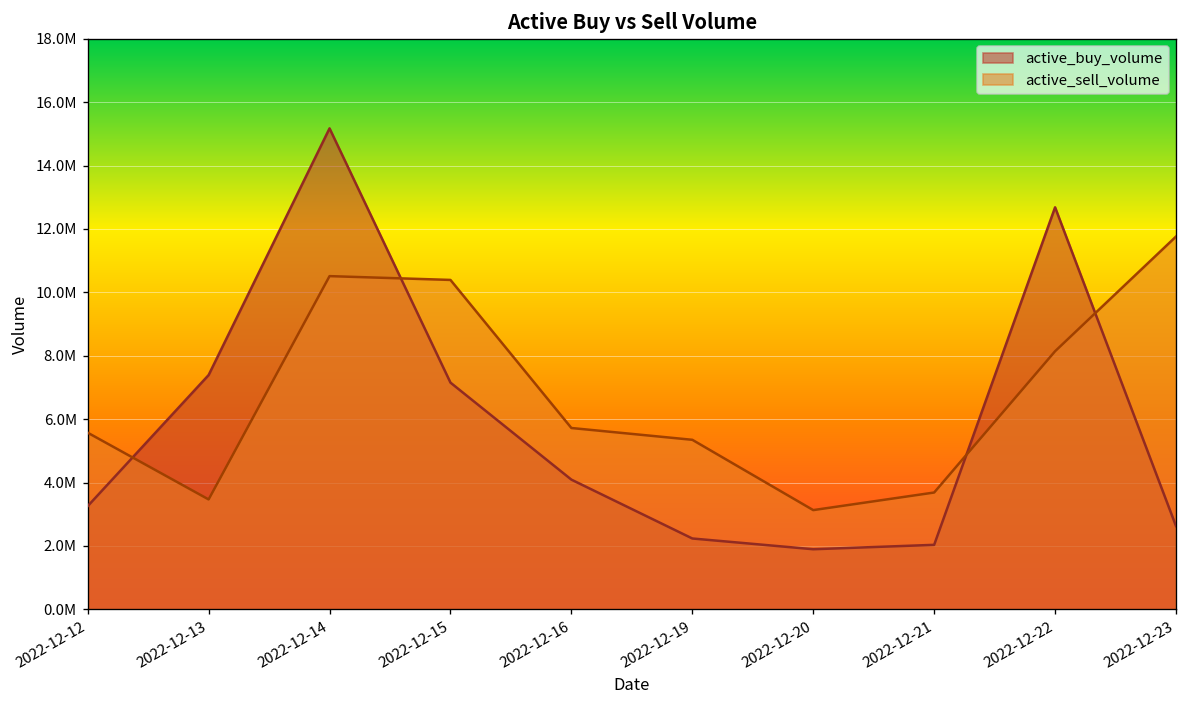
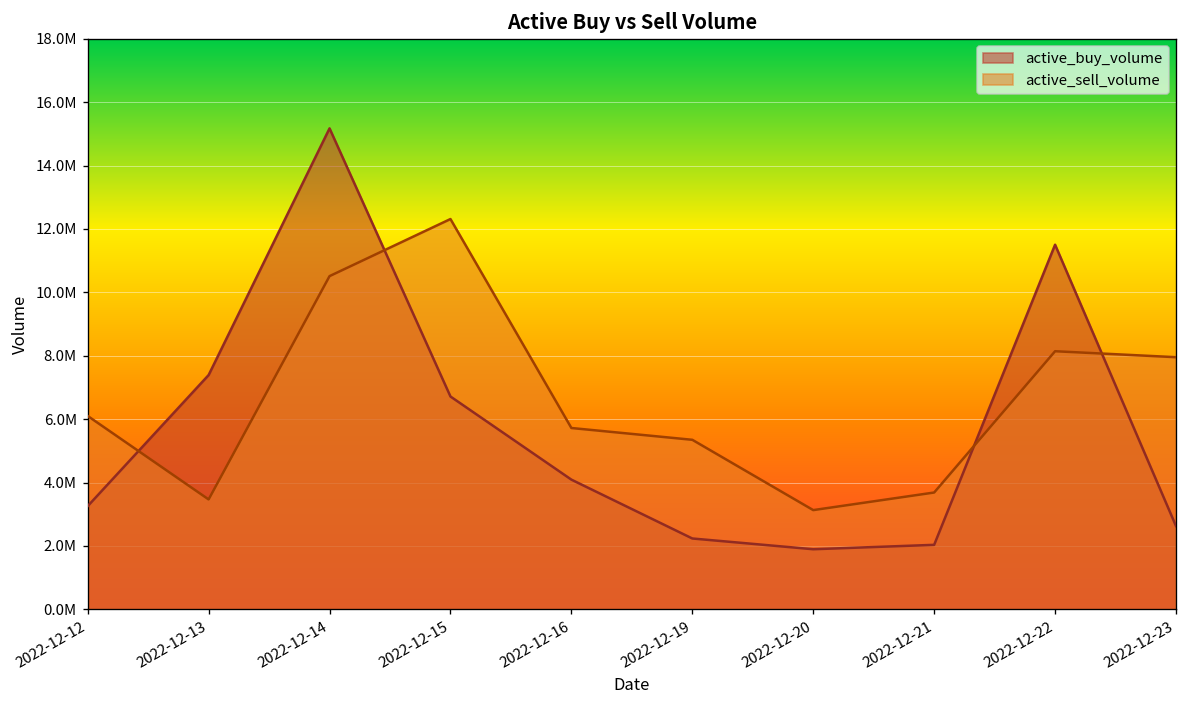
active_sell_volume, 2022-12-12: 5600000 -> 6100000
active_buy_volume, 2022-12-15: 7200000 -> 6700000
active_sell_volume, 2022-12-15: 10400000 -> 12300000
active_buy_volume, 2022-12-22: 12700000 -> 11500000
active_sell_volume, 2022-12-23: 11800000 -> 8000000
